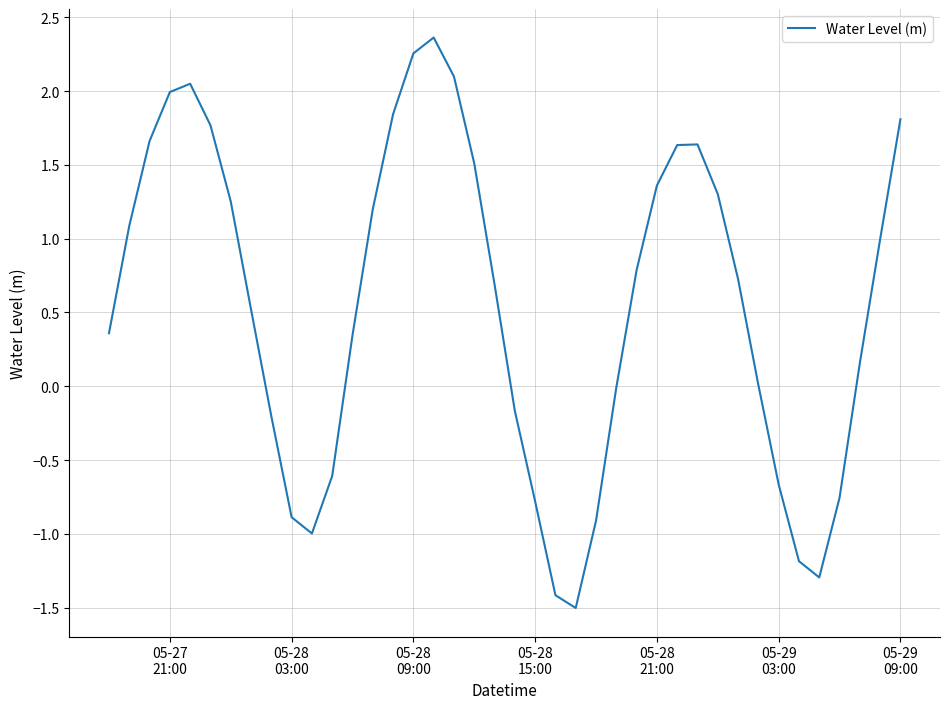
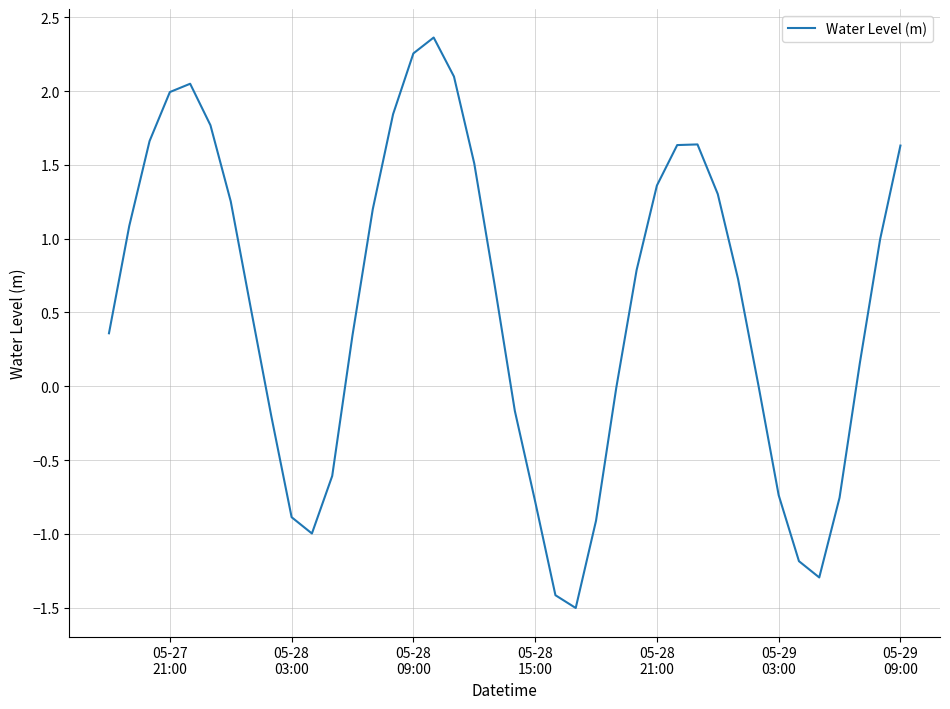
05-29 03:00: -0.67 -> -0.74
05-29 09:00: 1.81 -> 1.63
